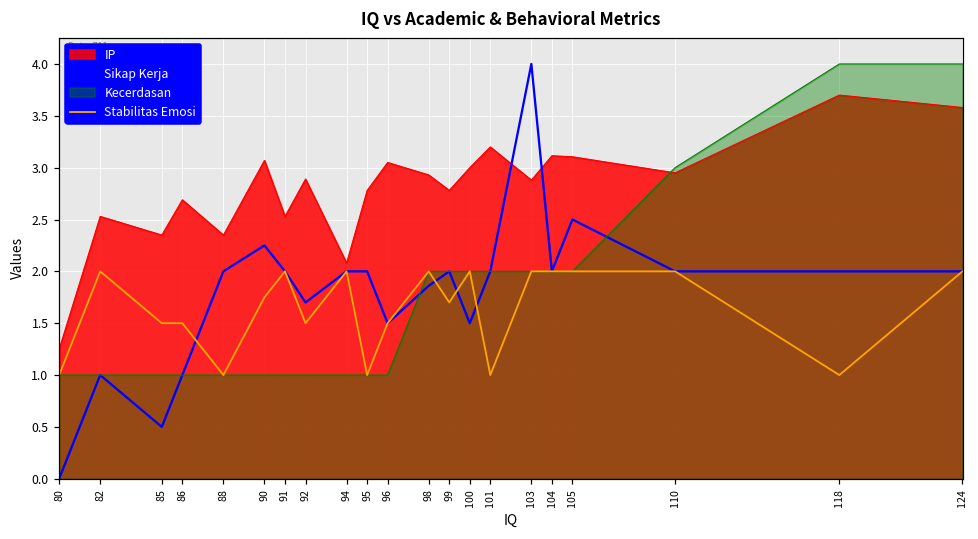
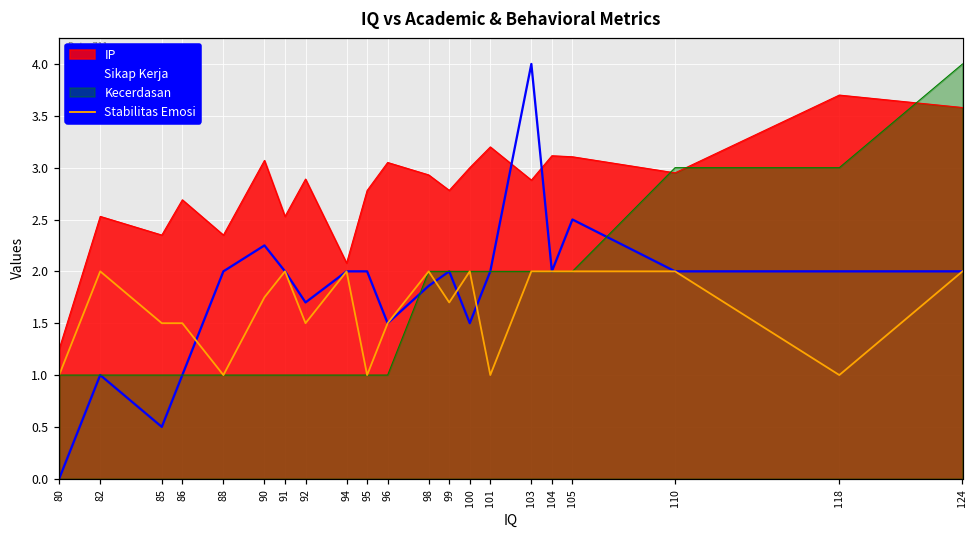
Kecerdasan, 118: 4 -> 3
